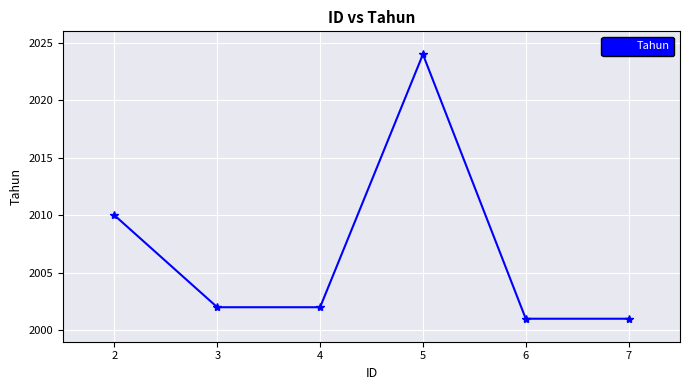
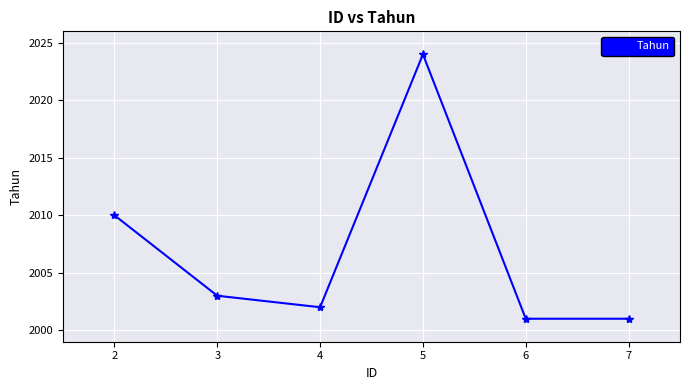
3: 2002 -> 2003
